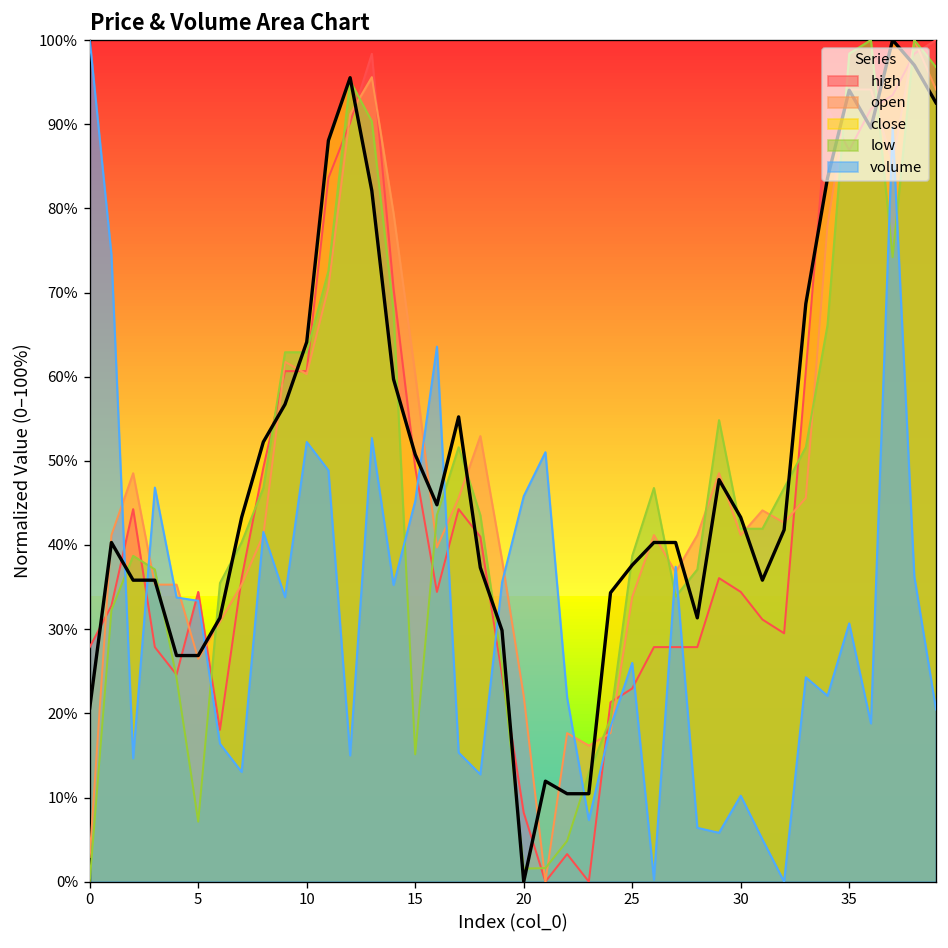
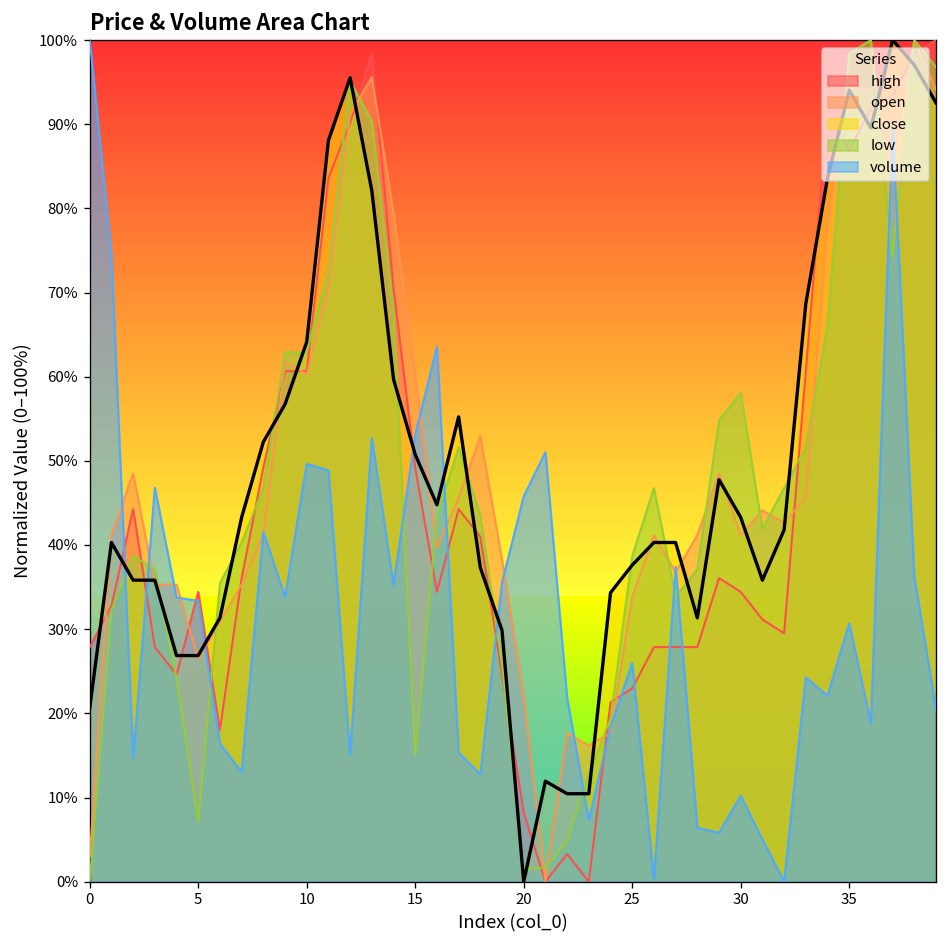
volume, 10: 52% -> 50%
volume, 15: 45% -> 53%
low, 30: 42% -> 58%
